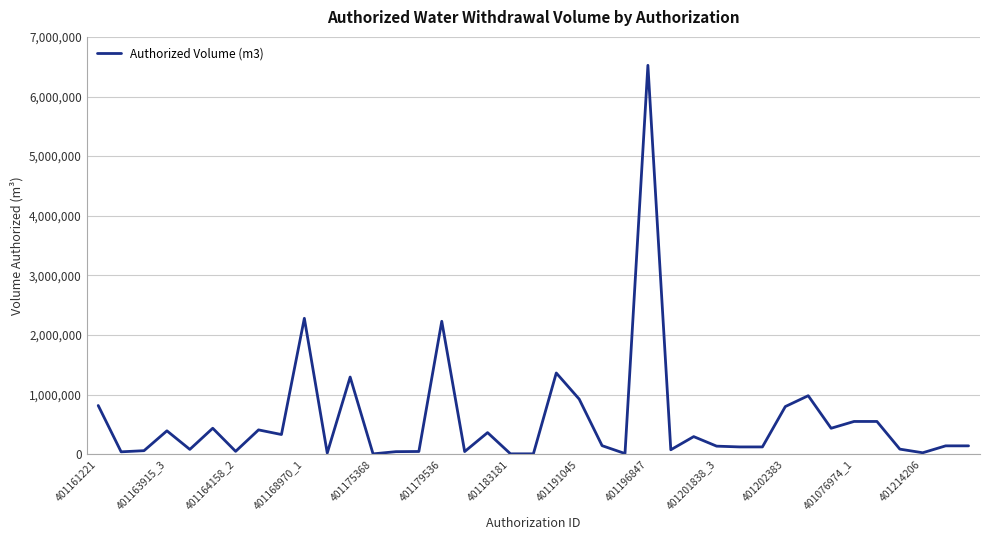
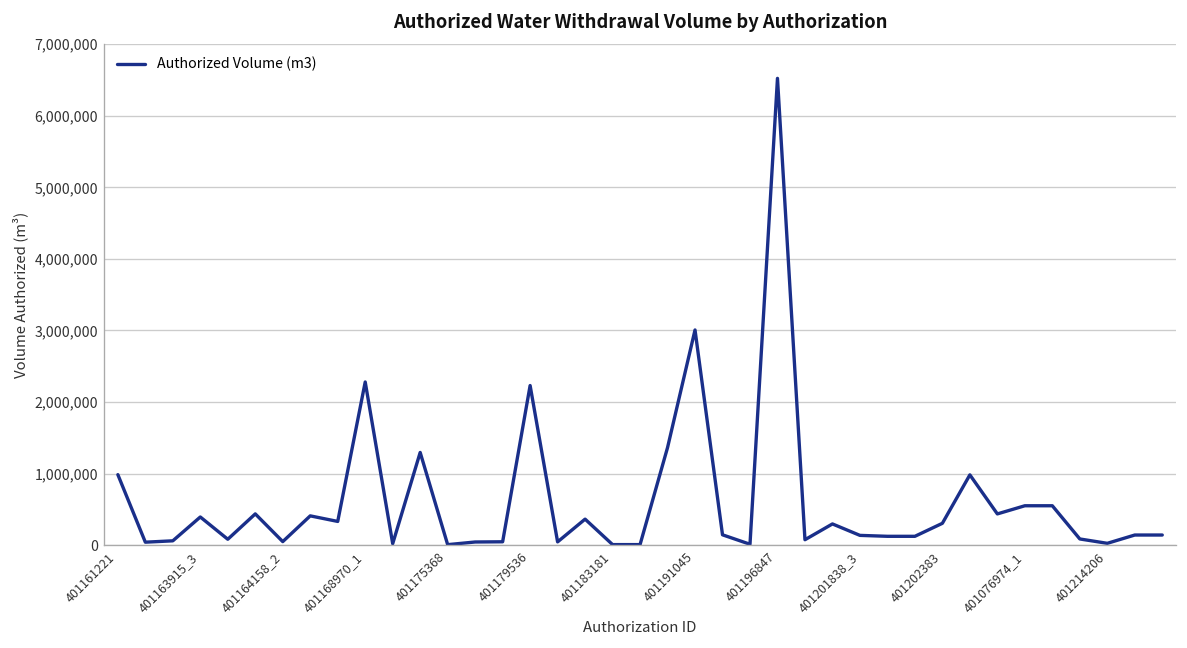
401161221: 800,000 -> 1,000,000
401191045: 900,000 -> 3,000,000
401202383: 800,000 -> 300,000
